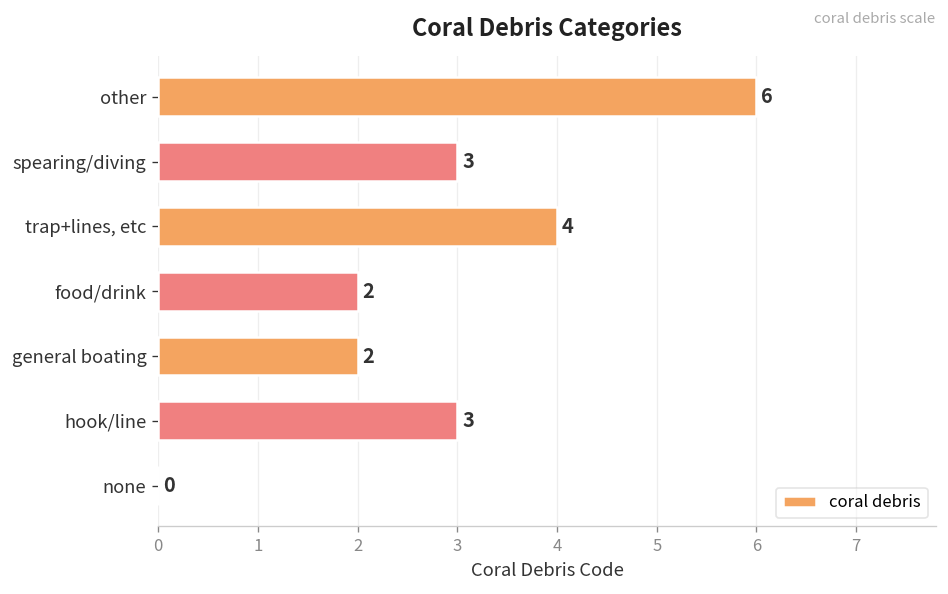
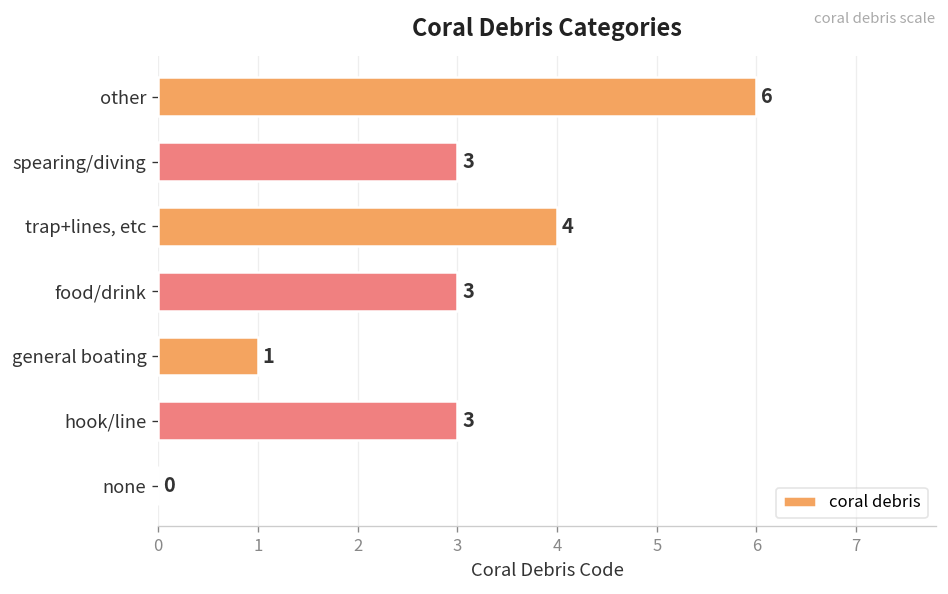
food/drink: 2 -> 3
general boating: 2 -> 1
